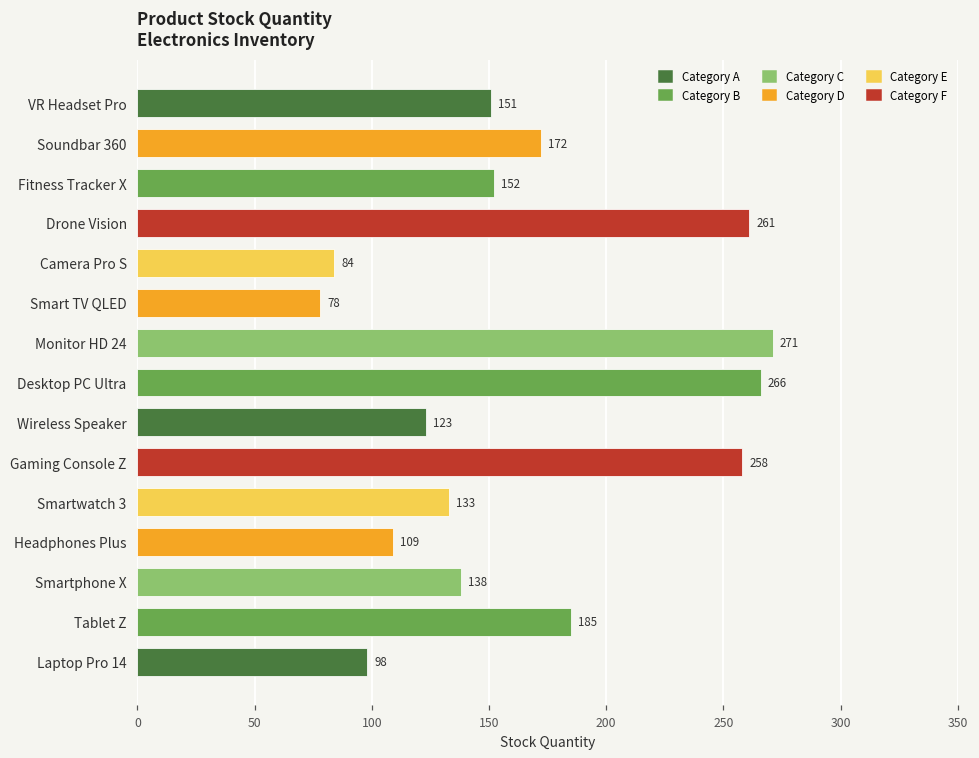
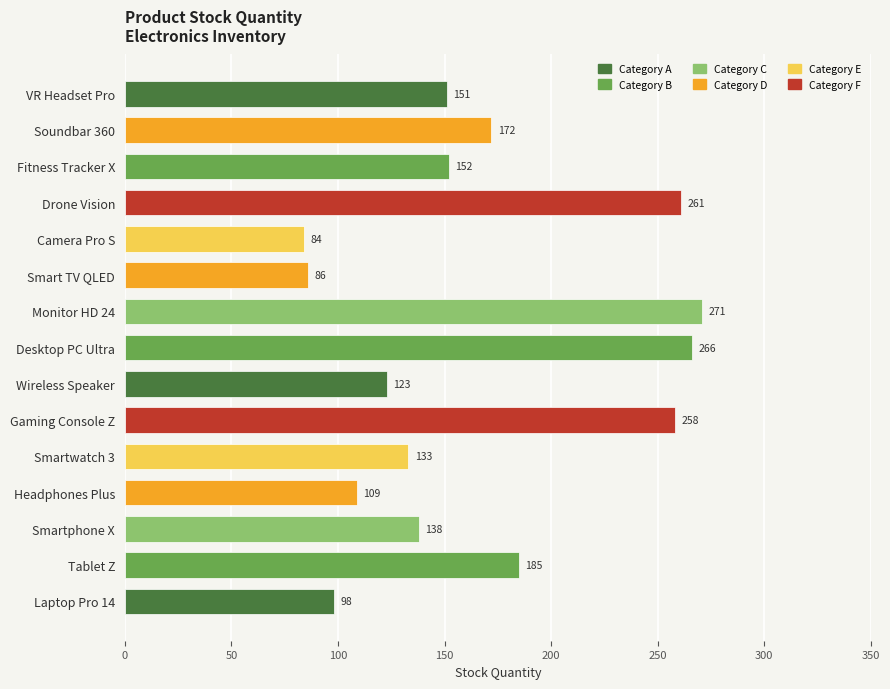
Smart TV QLED: 78 -> 86
